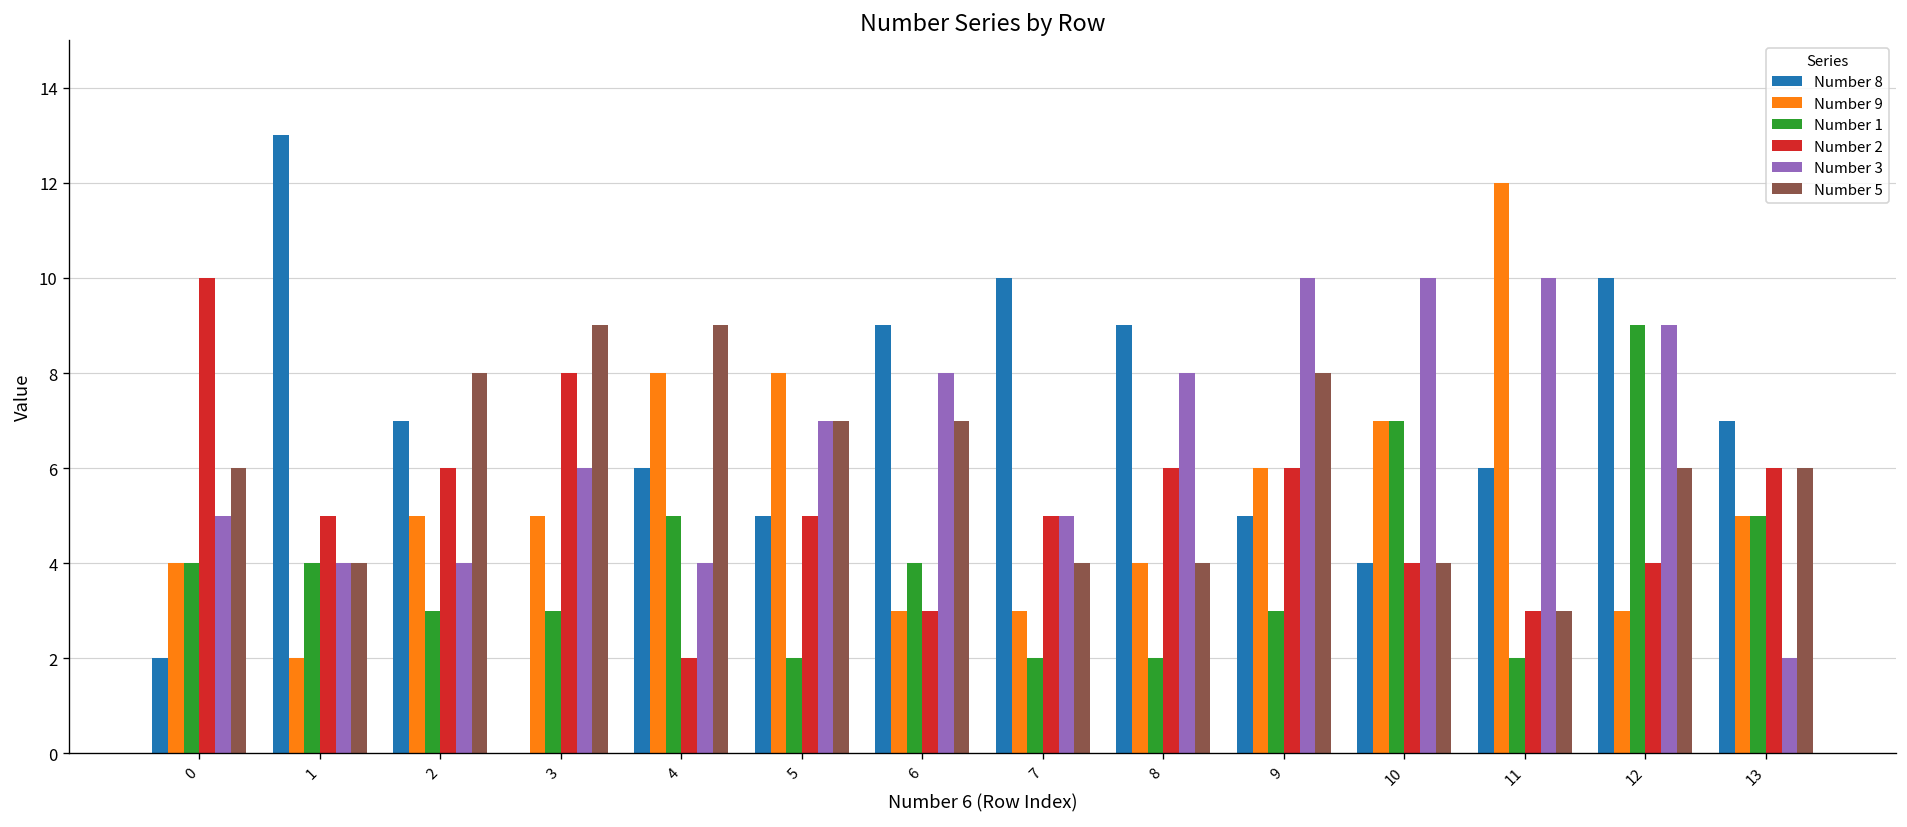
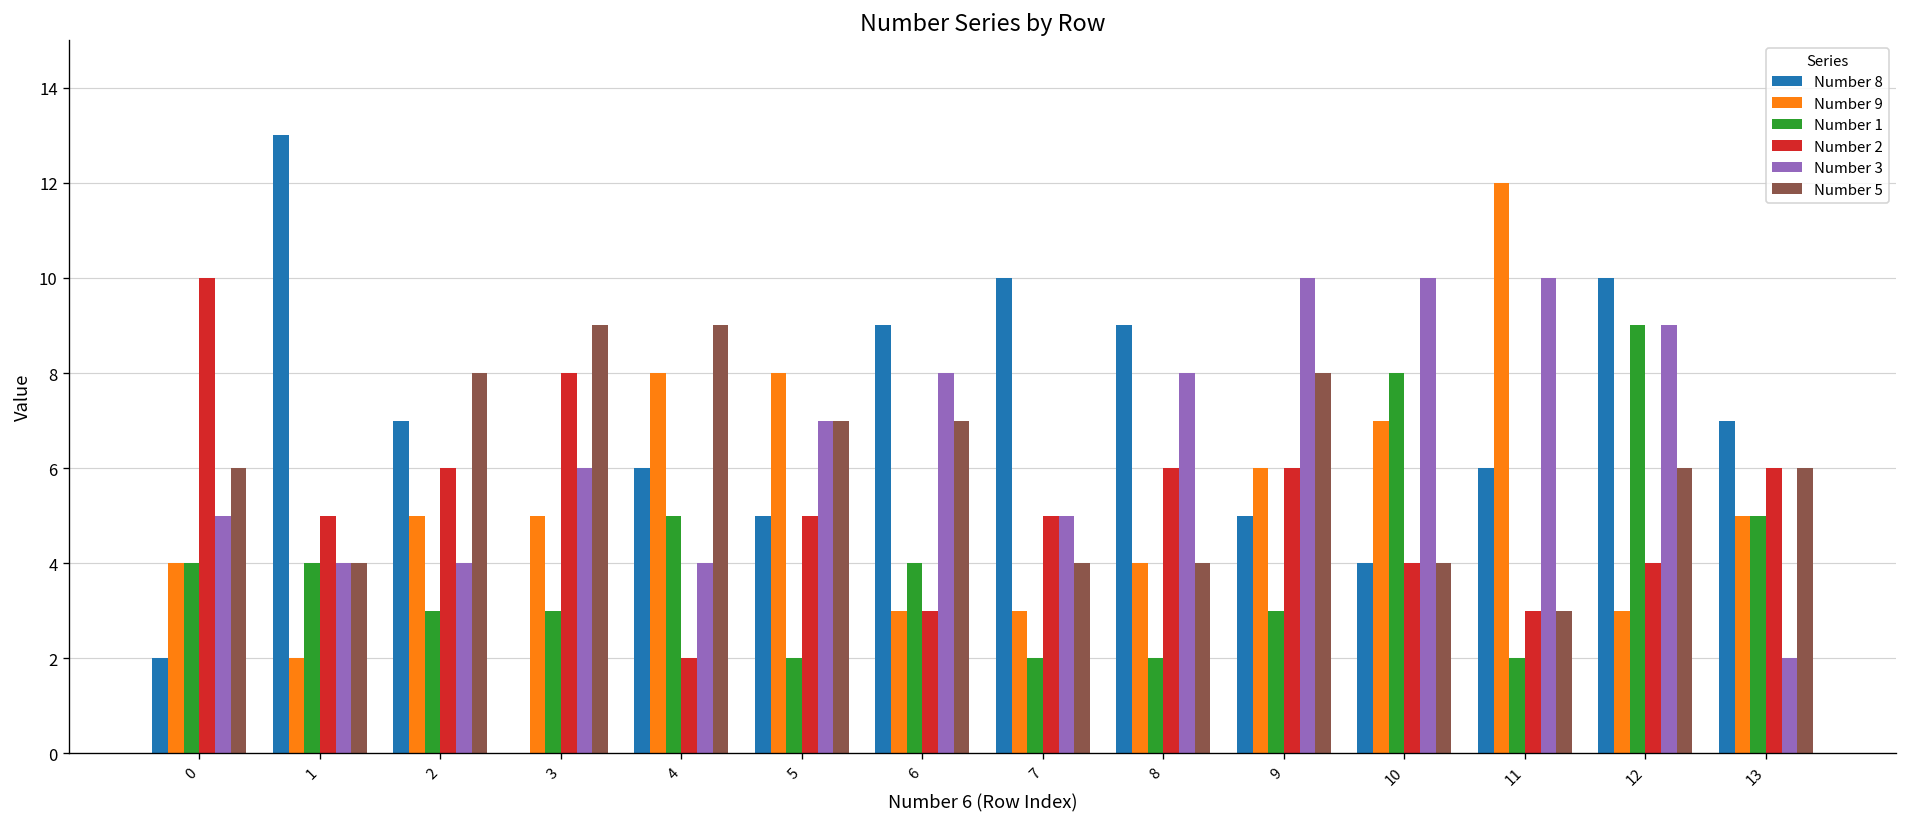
Number 1, 10: 7 -> 8
